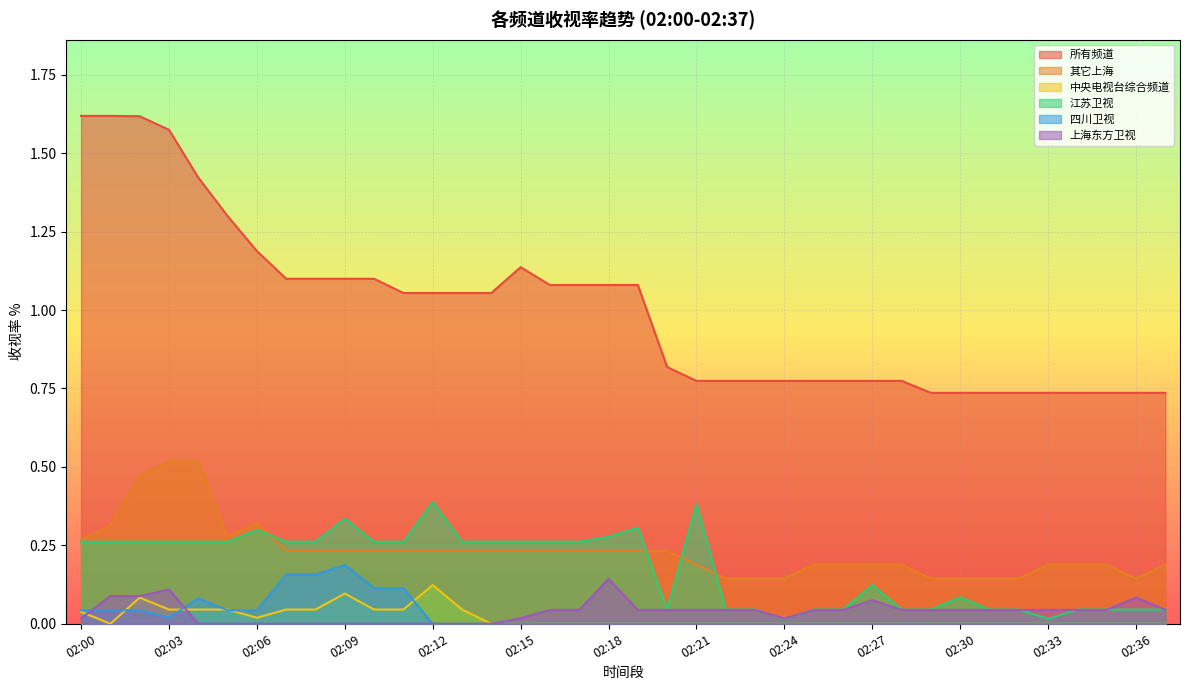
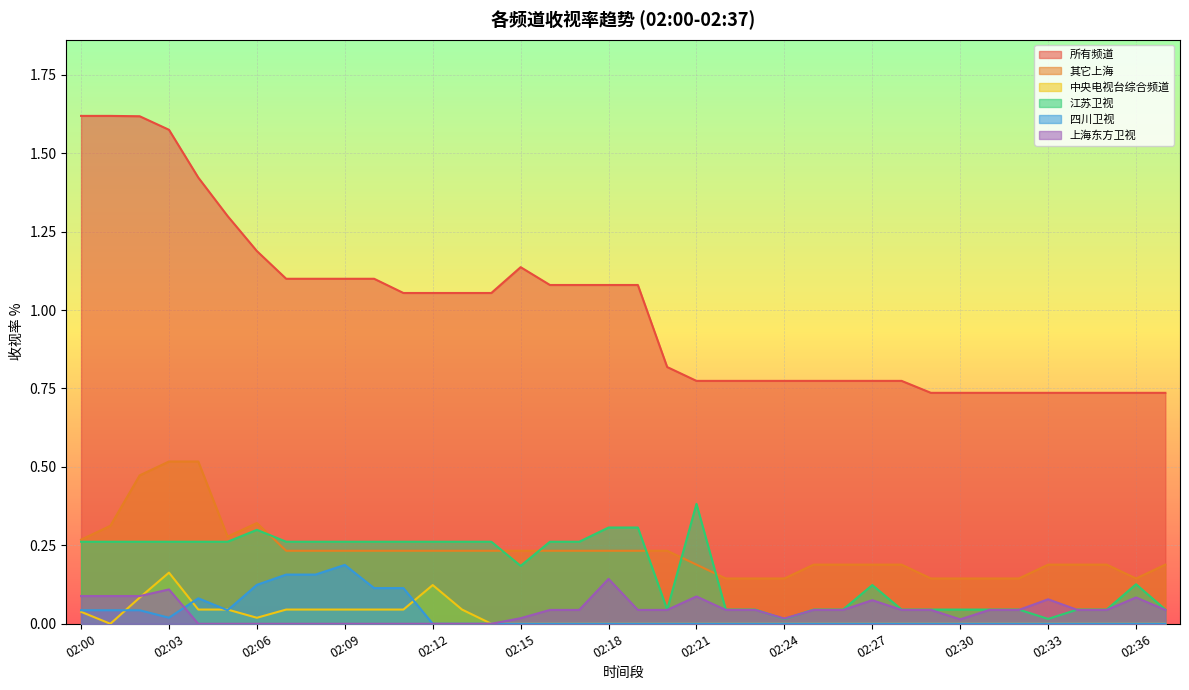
上海东方卫视, 02:00: 0.02 -> 0.09
中央电视台综合频道, 02:03: 0.05 -> 0.16
四川卫视, 02:06: 0.04 -> 0.12
中央电视台综合频道, 02:09: 0.10 -> 0.05
江苏卫视, 02:09: 0.33 -> 0.26
江苏卫视, 02:12: 0.39 -> 0.26
江苏卫视, 02:15: 0.26 -> 0.18
江苏卫视, 02:18: 0.28 -> 0.31
上海东方卫视, 02:21: 0.04 -> 0.09
江苏卫视, 02:30: 0.08 -> 0.05
上海东方卫视, 02:30: 0.04 -> 0.01
上海东方卫视, 02:33: 0.04 -> 0.08
江苏卫视, 02:36: 0.05 -> 0.13
